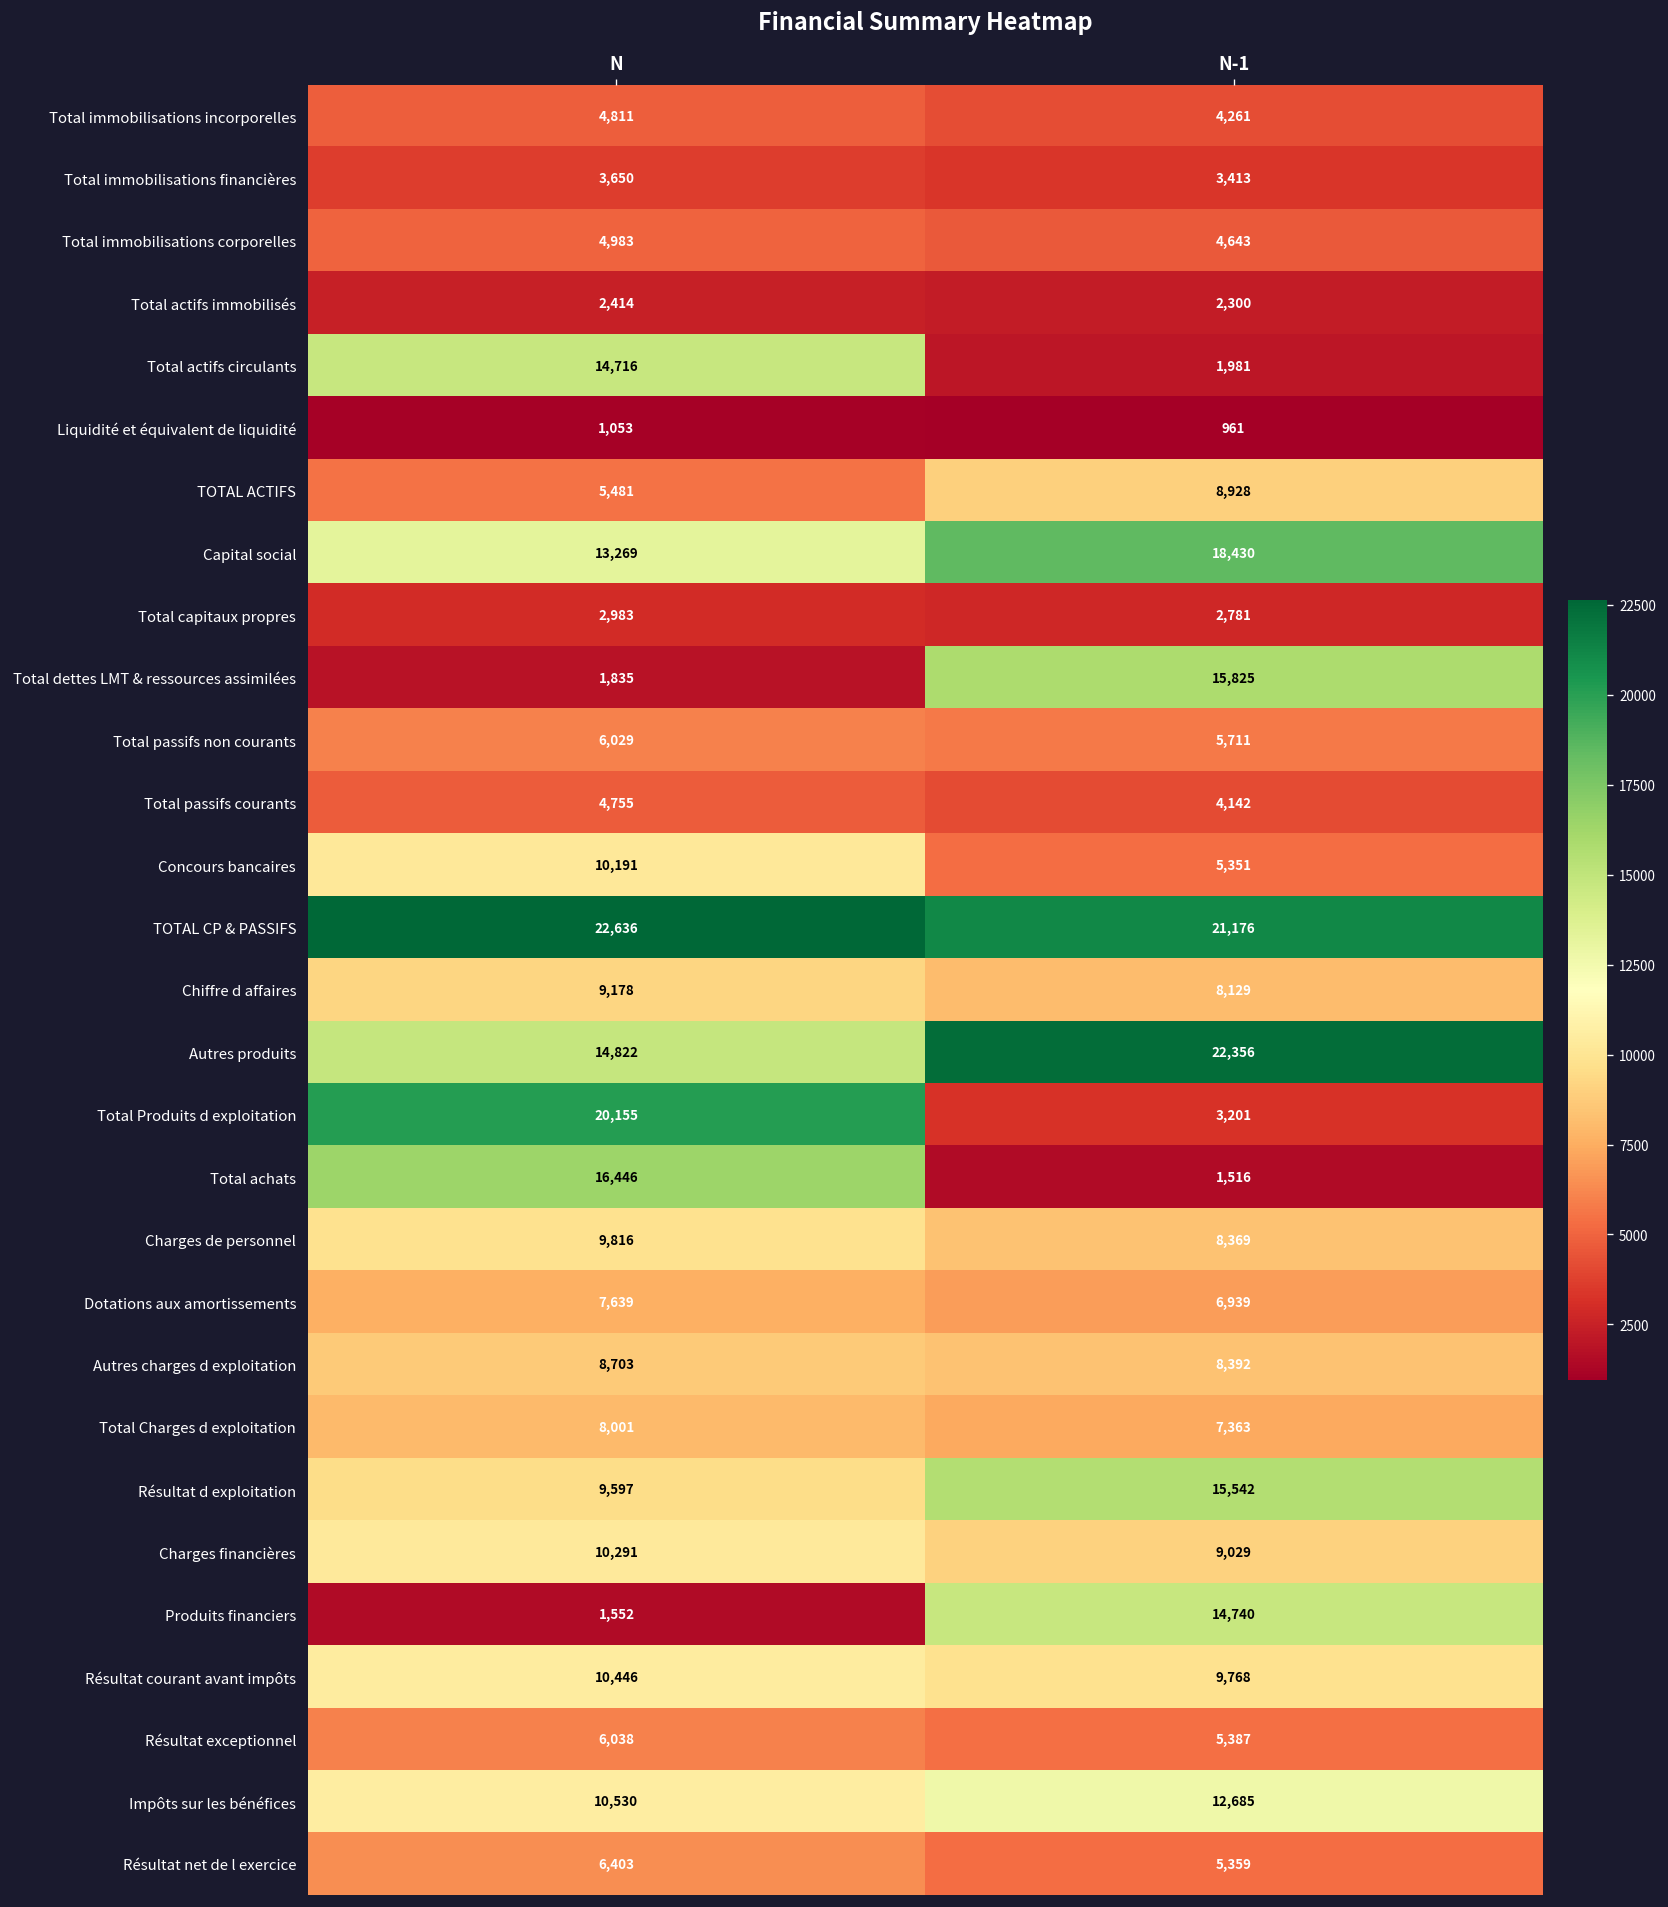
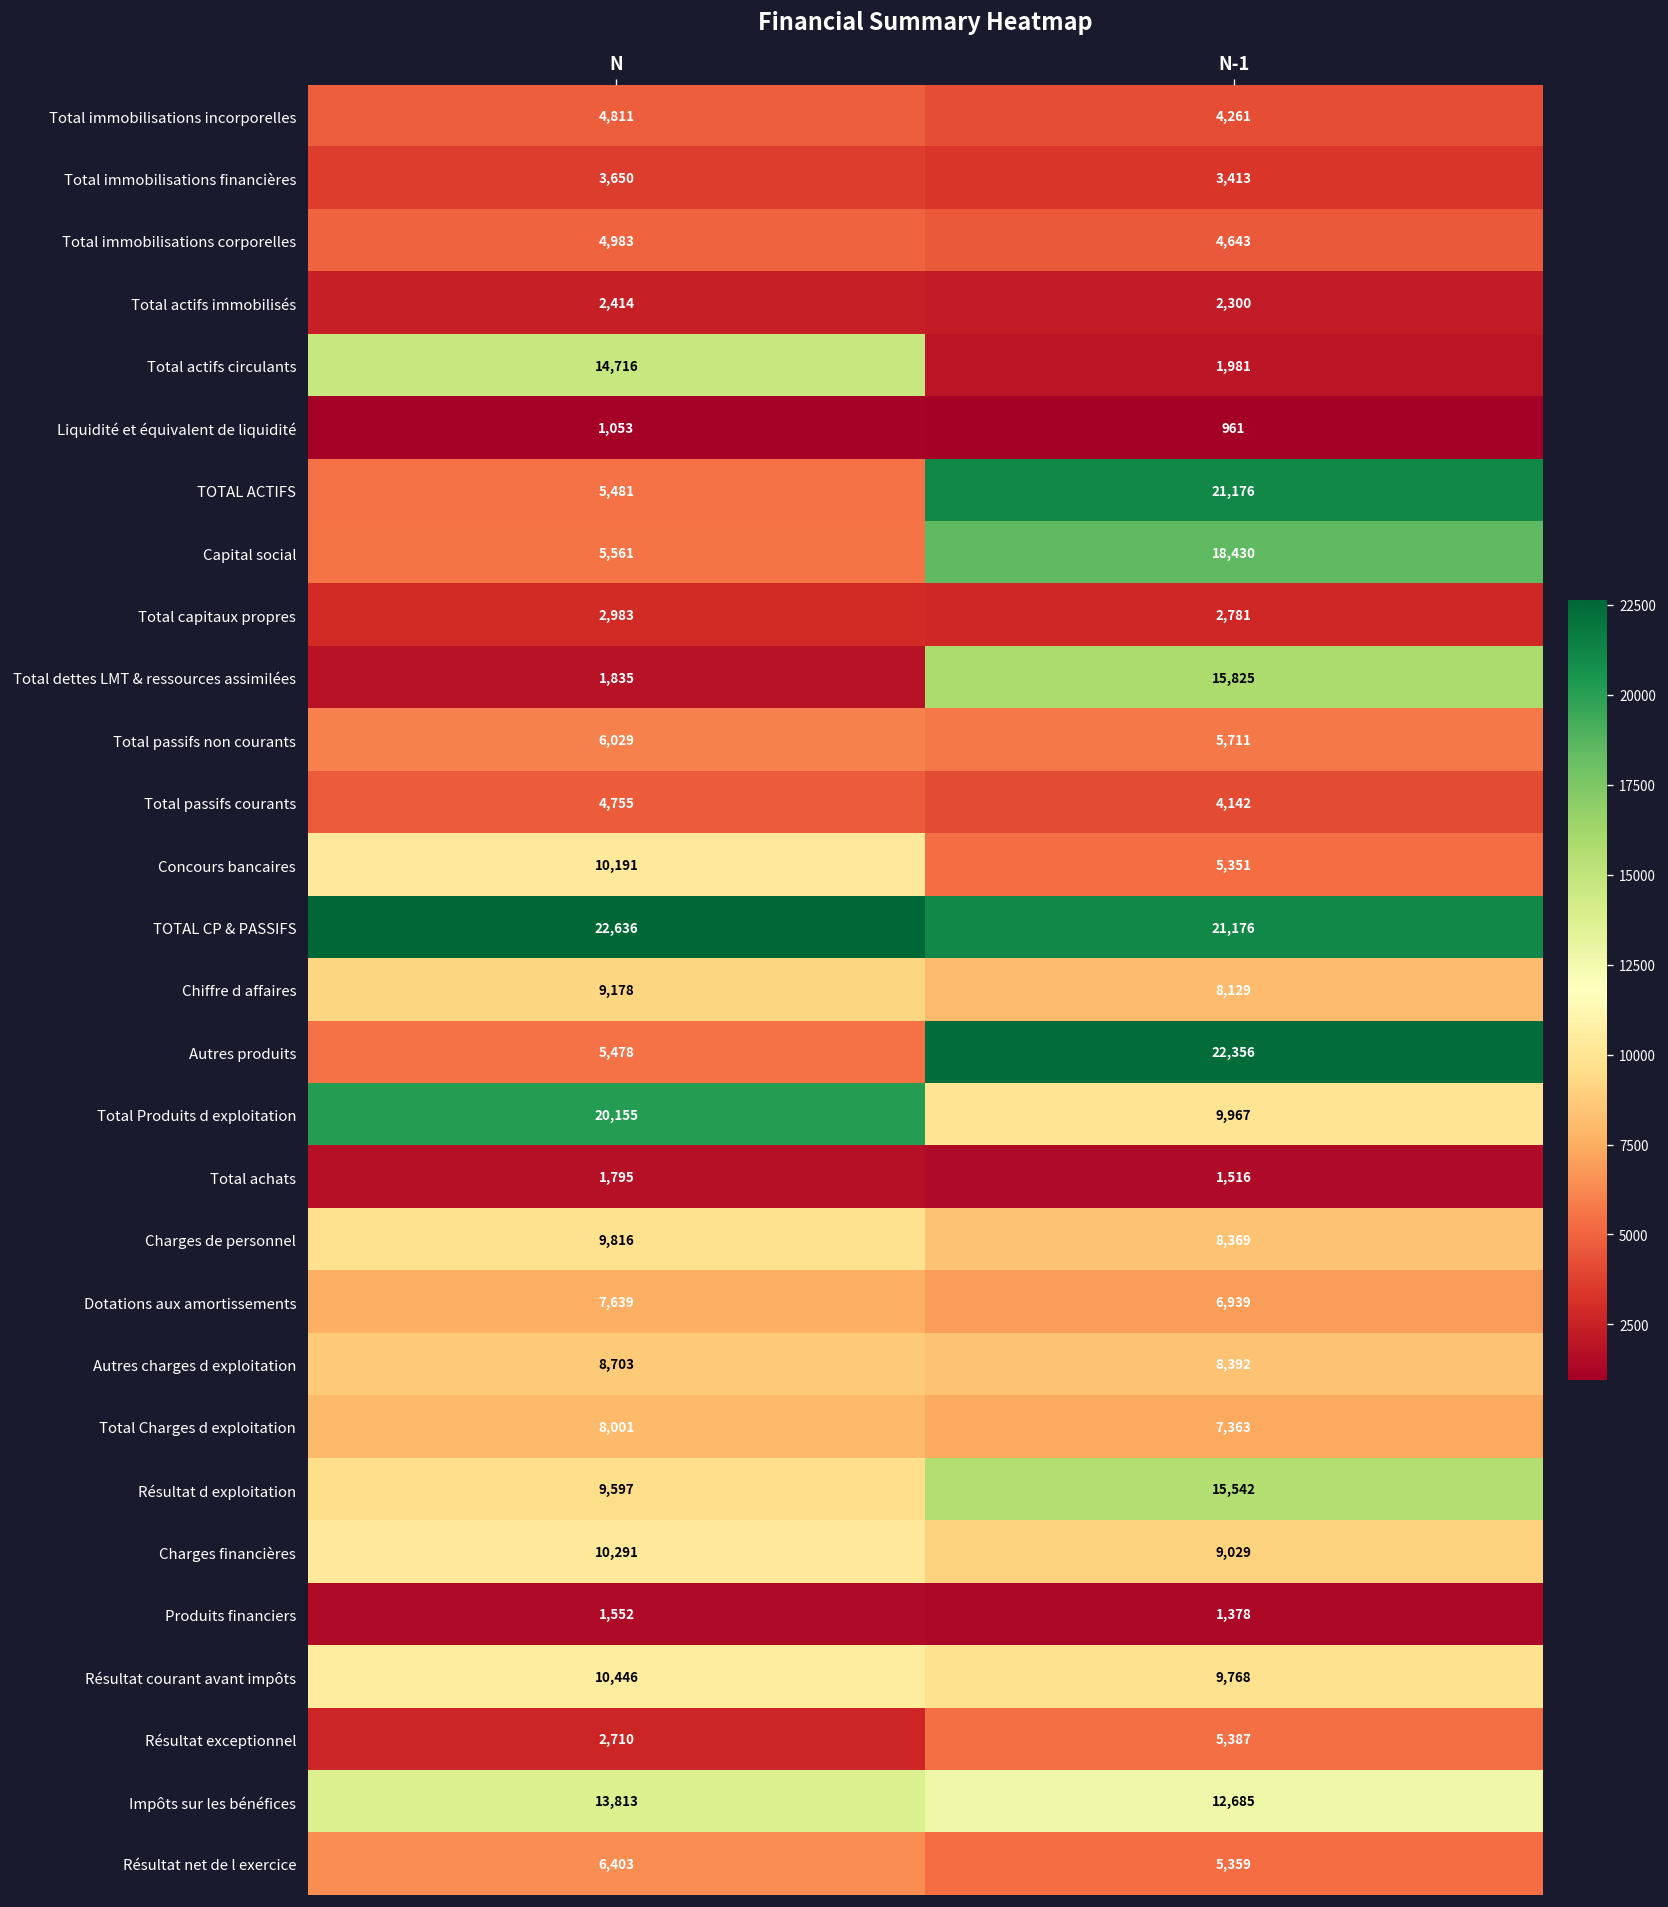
TOTAL ACTIFS, N-1: 8,928 -> 21,176
Capital social, N: 13,269 -> 5,561
Autres produits, N: 14,822 -> 5,478
Total Produits d exploitation, N-1: 3,201 -> 9,967
Total achats, N: 16,446 -> 1,795
Produits financiers, N-1: 14,740 -> 1,378
Résultat exceptionnel, N: 6,038 -> 2,710
Impôts sur les bénéfices, N: 10,530 -> 13,813
